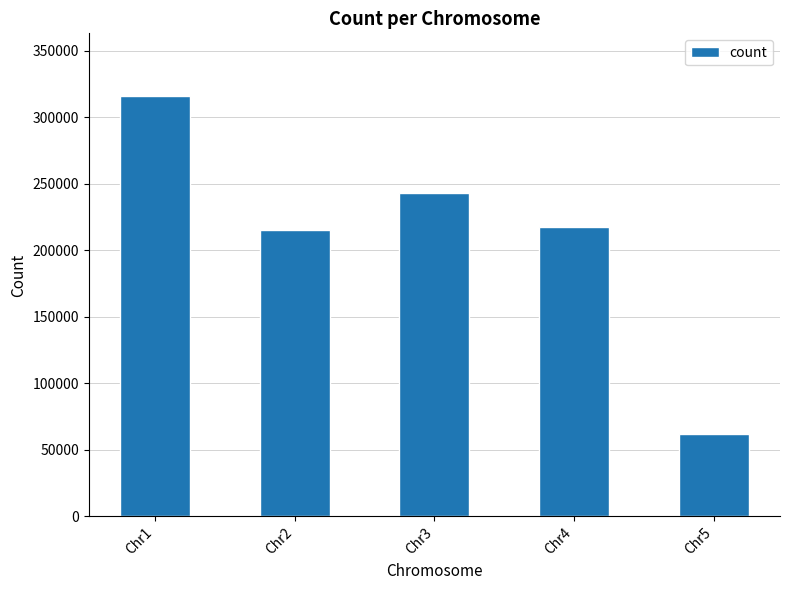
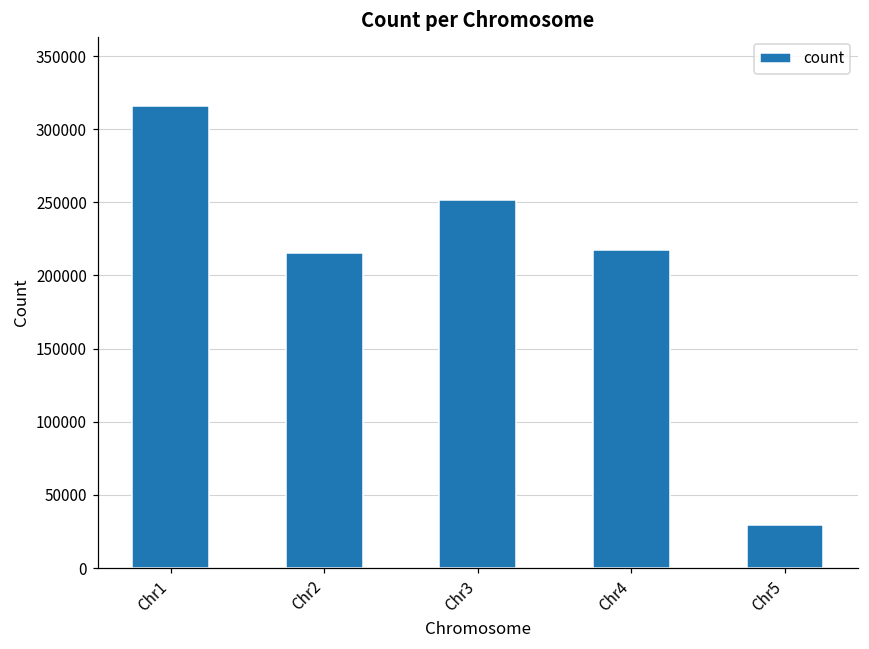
Chr3: 243000 -> 252000
Chr5: 62000 -> 30000
